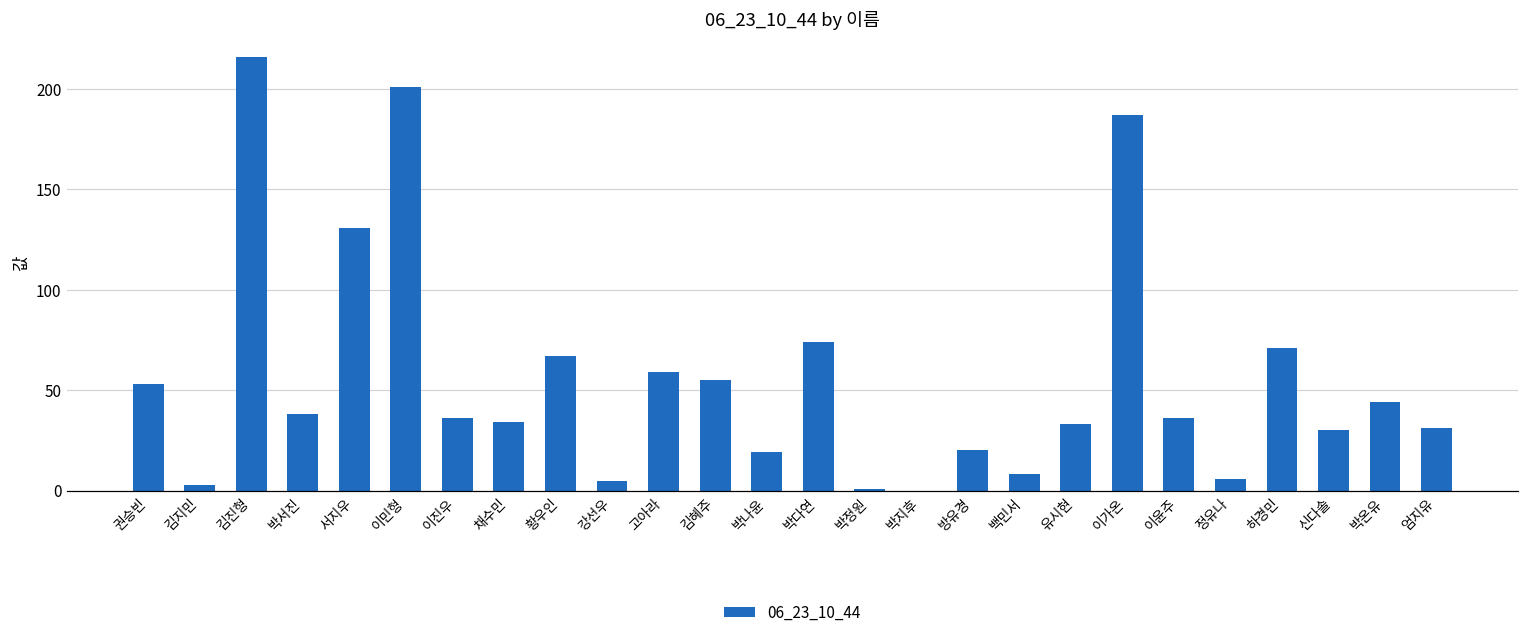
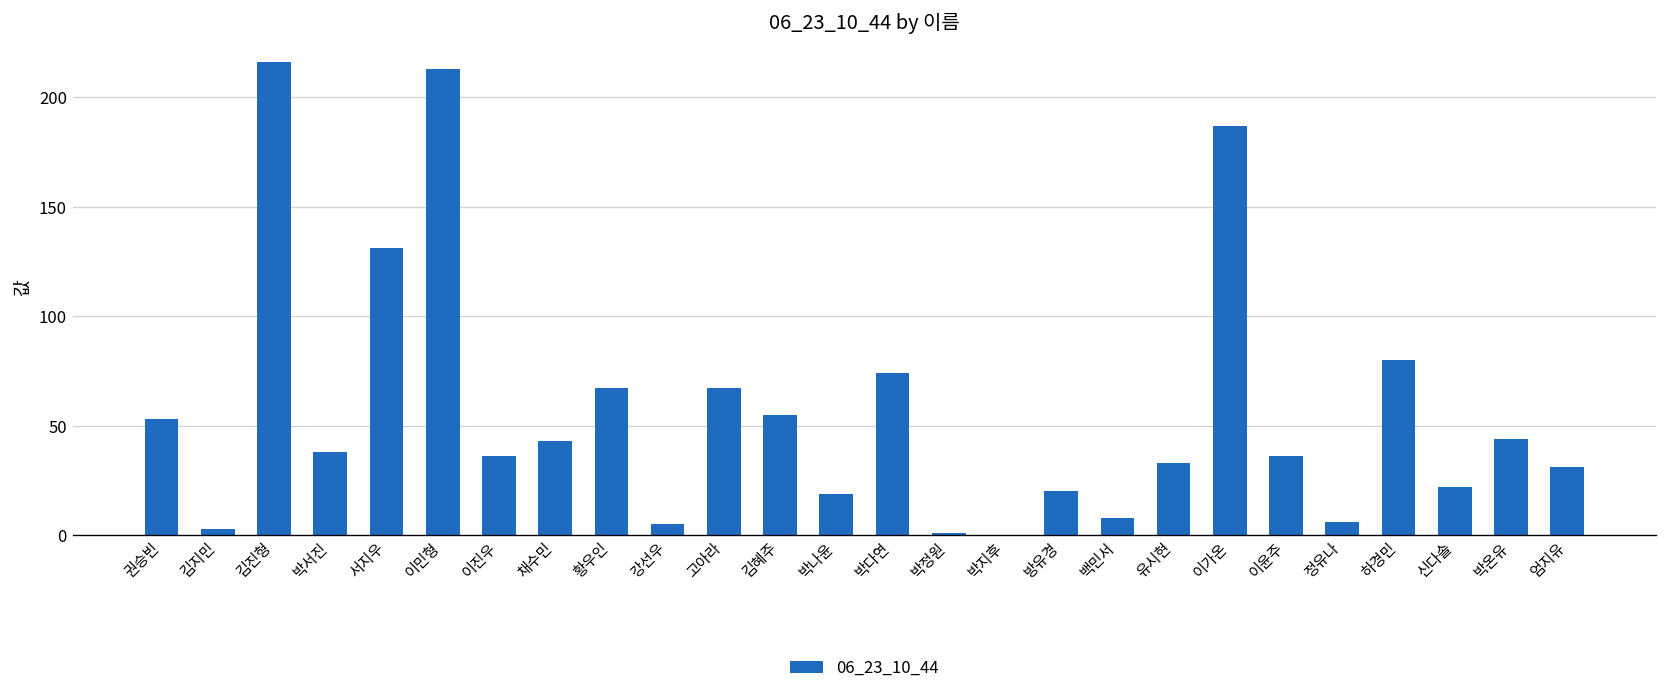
이민형: 201 -> 213
채수민: 34 -> 43
고아라: 59 -> 67
하경민: 71 -> 80
신다솔: 30 -> 22
